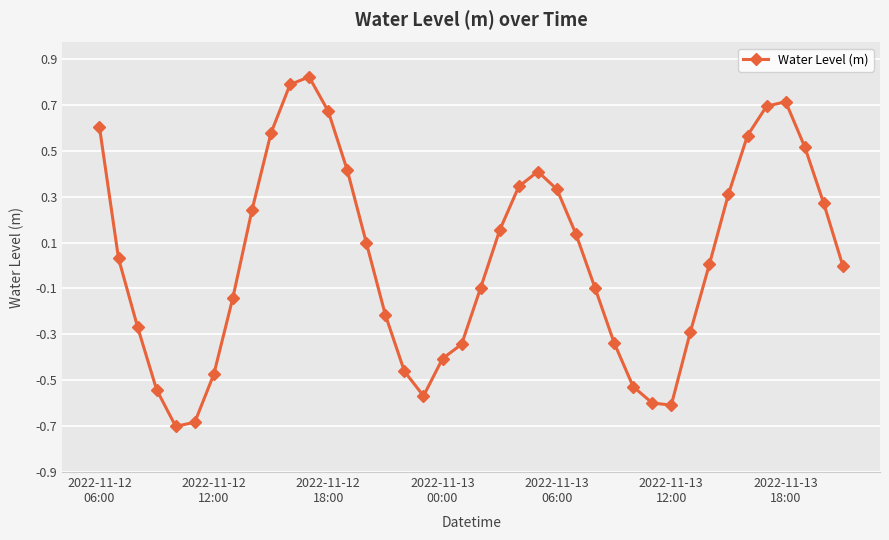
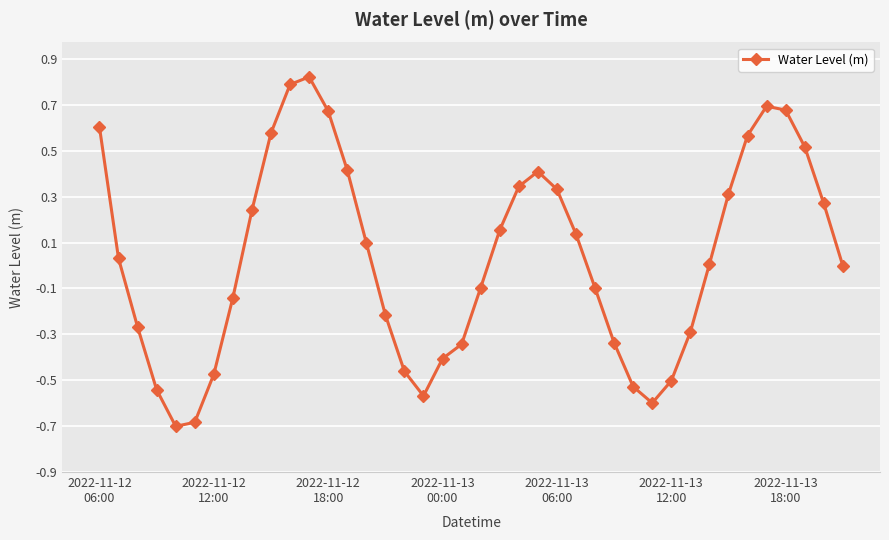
2022-11-13 12:00: -0.61 -> -0.50
2022-11-13 18:00: 0.71 -> 0.68
